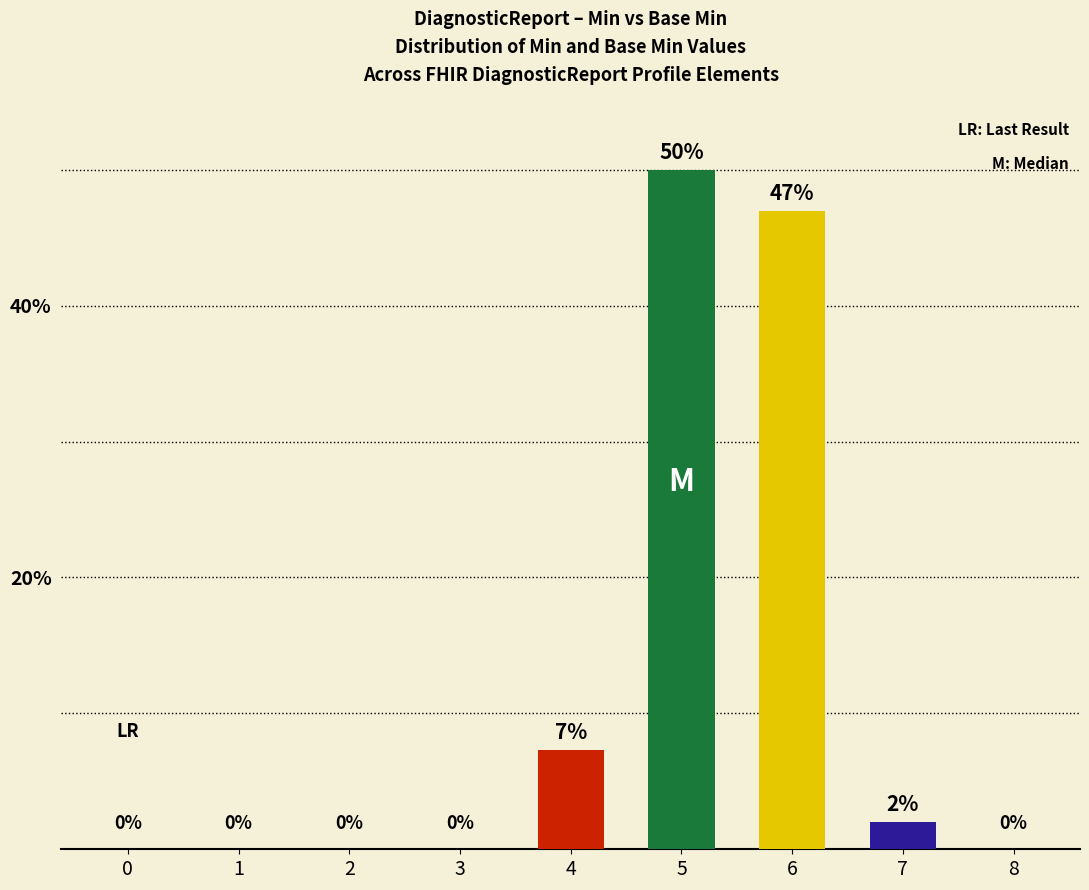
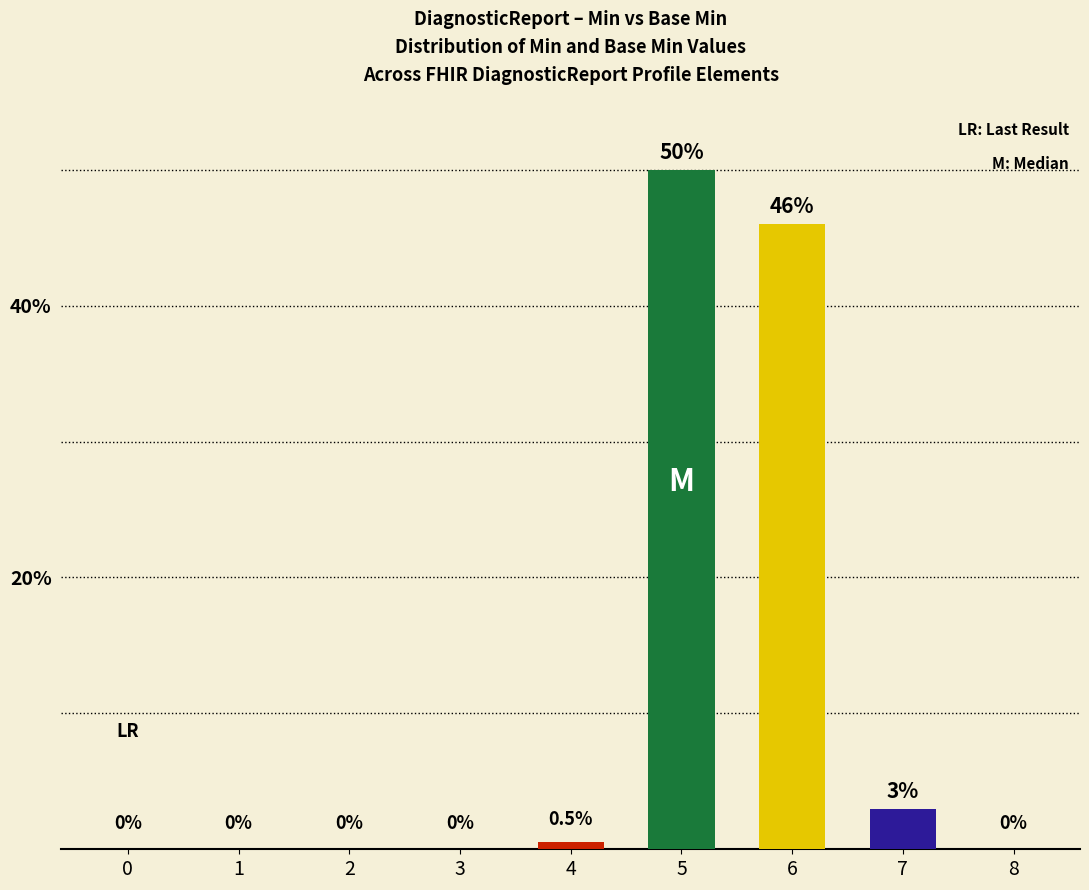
4: 7% -> 0.5%
6: 47% -> 46%
7: 2% -> 3%
